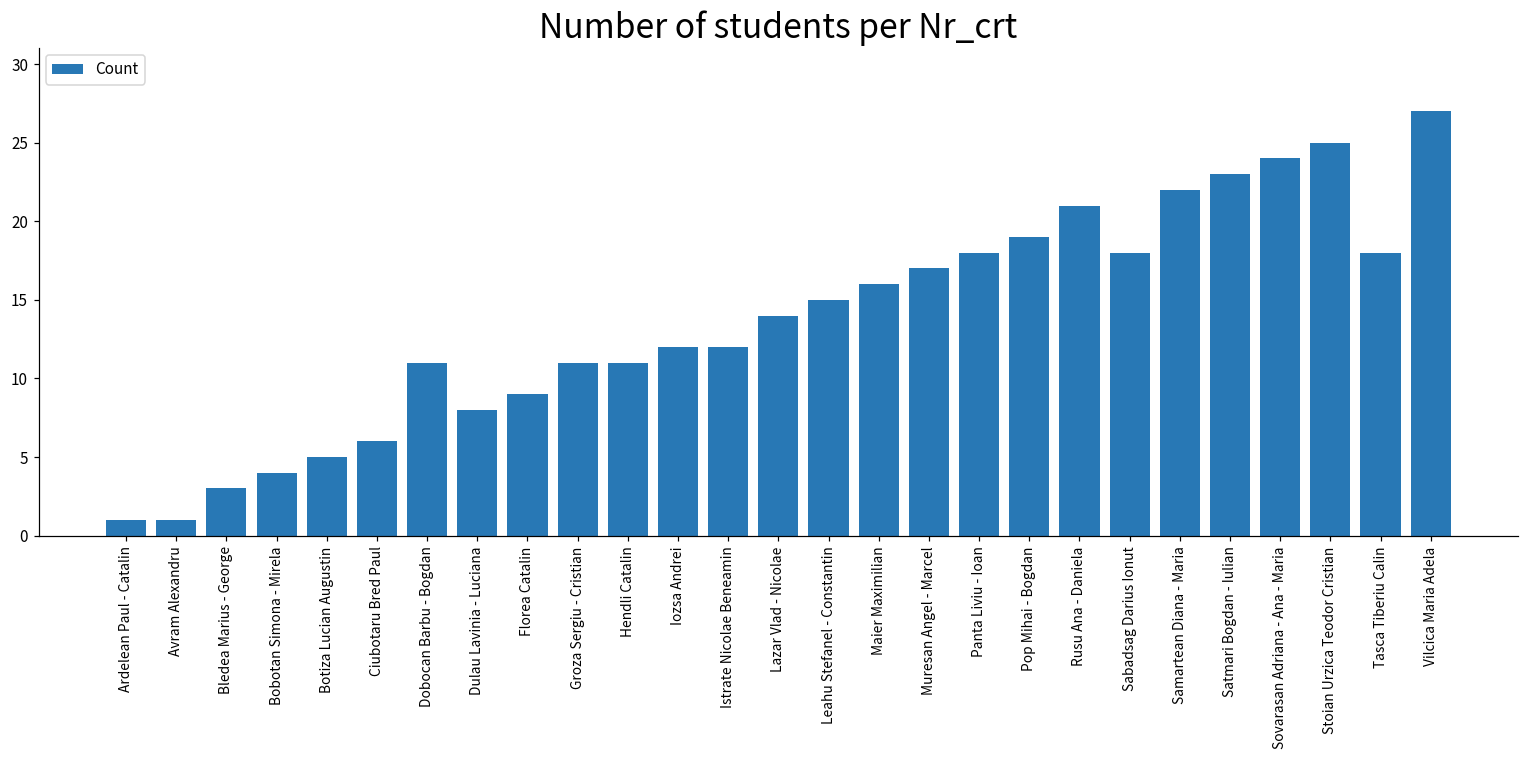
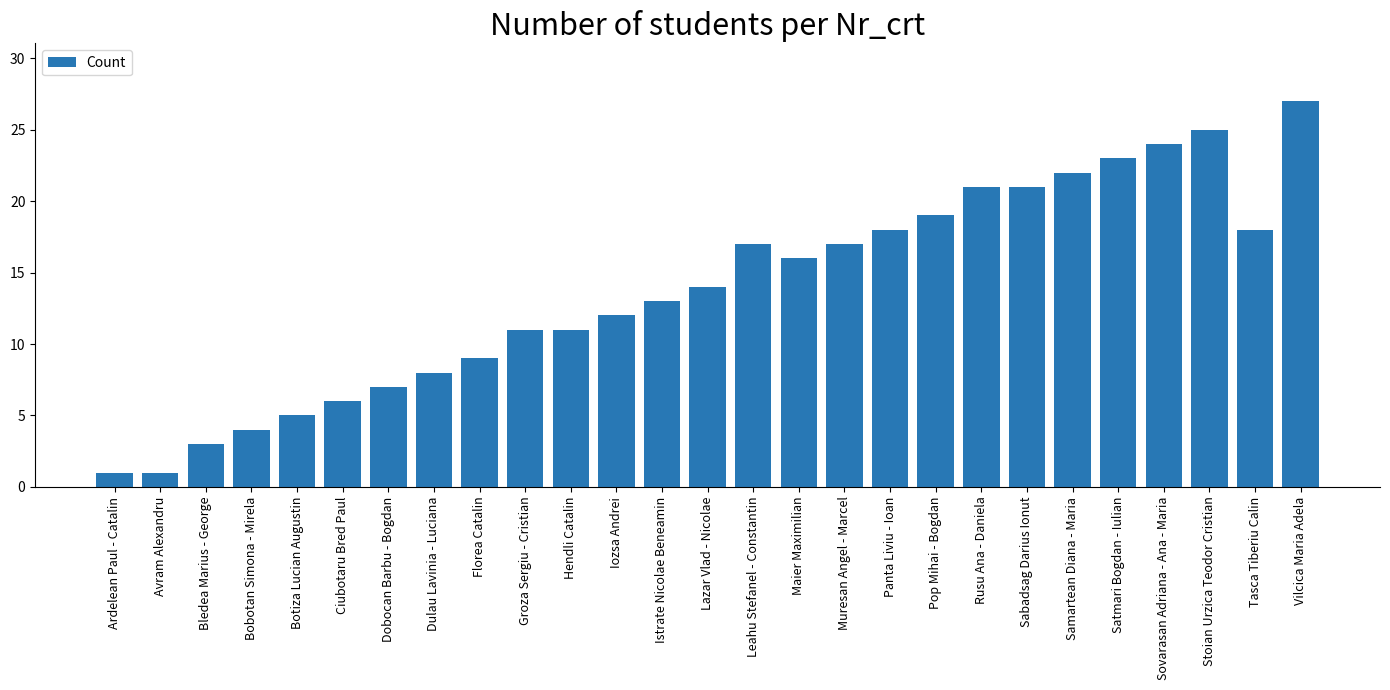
Dobocan Barbu - Bogdan: 11 -> 7
Istrate Nicolae Beneamin: 12 -> 13
Leahu Stefanel - Constantin: 15 -> 17
Sabadsag Darius Ionut: 18 -> 21
